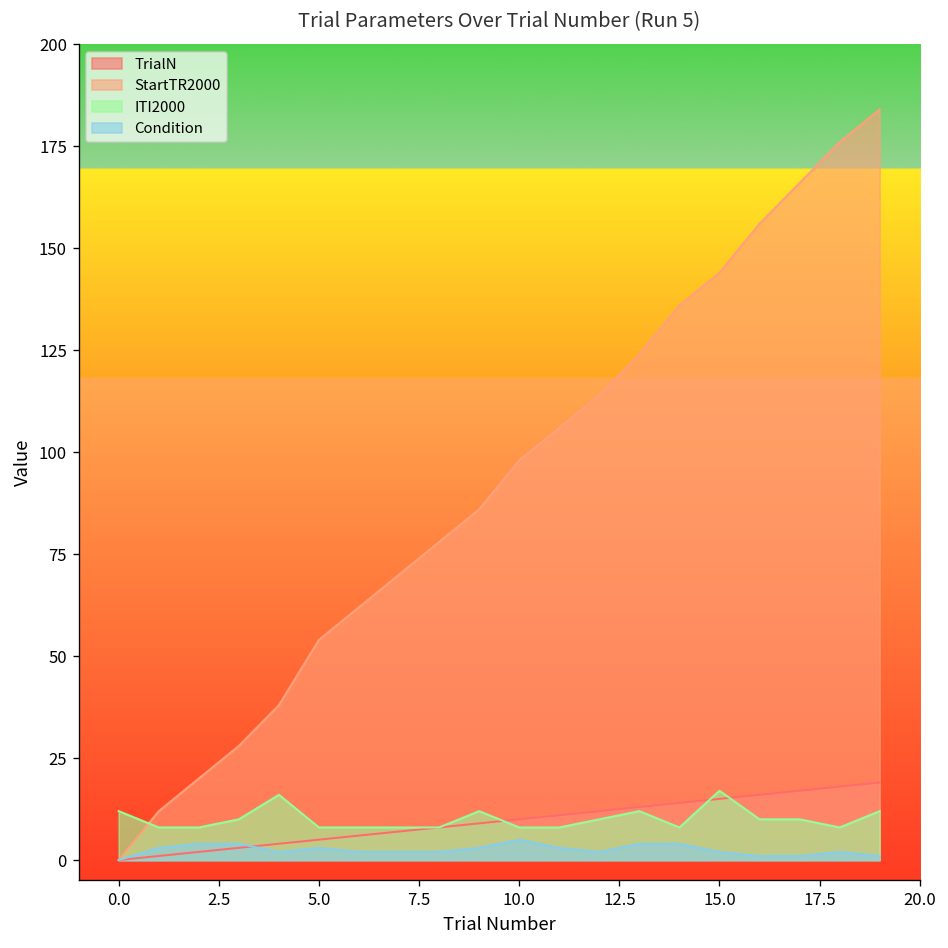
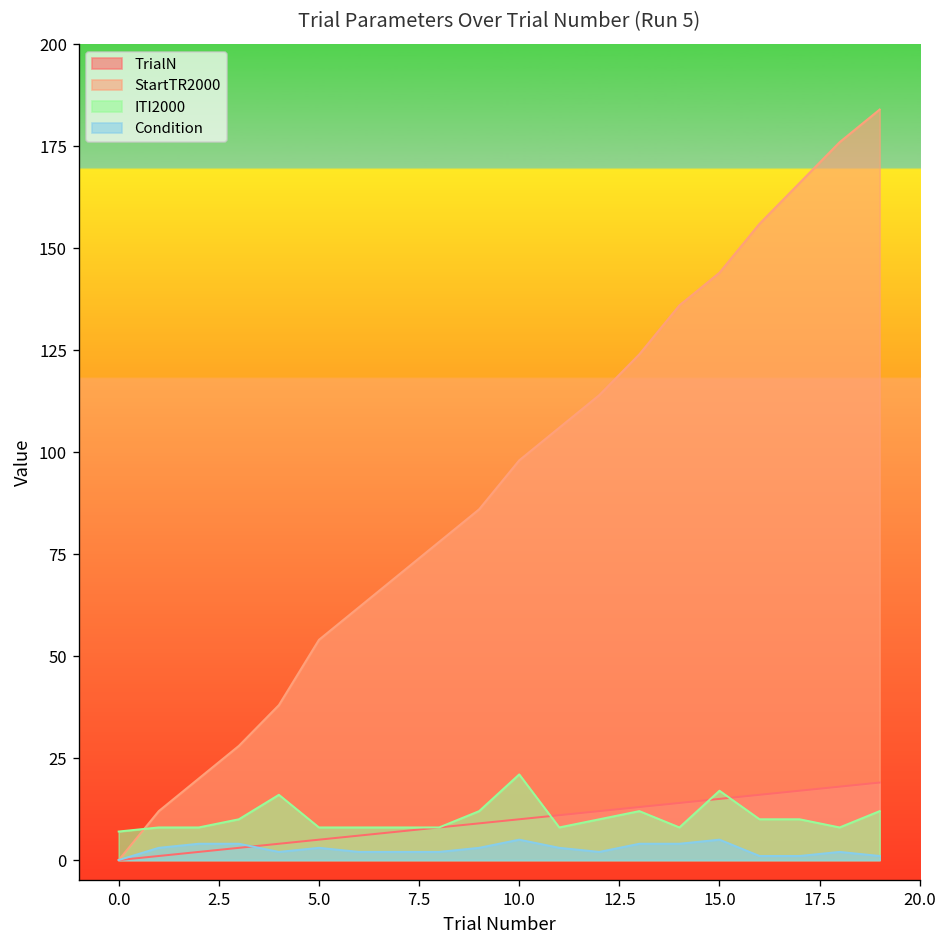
ITI2000, 0.0: 12 -> 7
ITI2000, 10.0: 8 -> 21
Condition, 15.0: 2 -> 5
